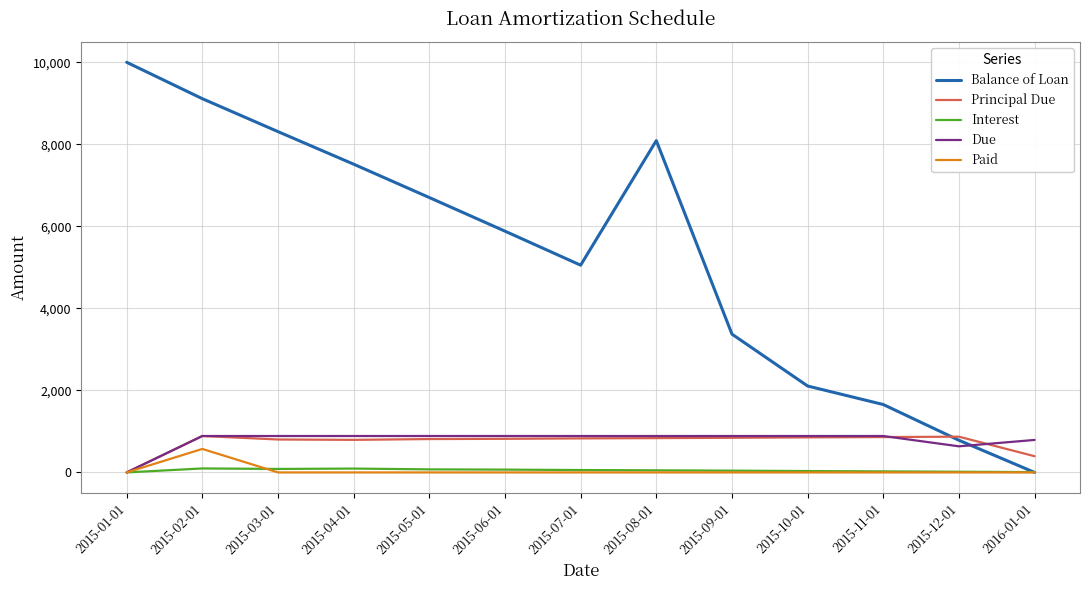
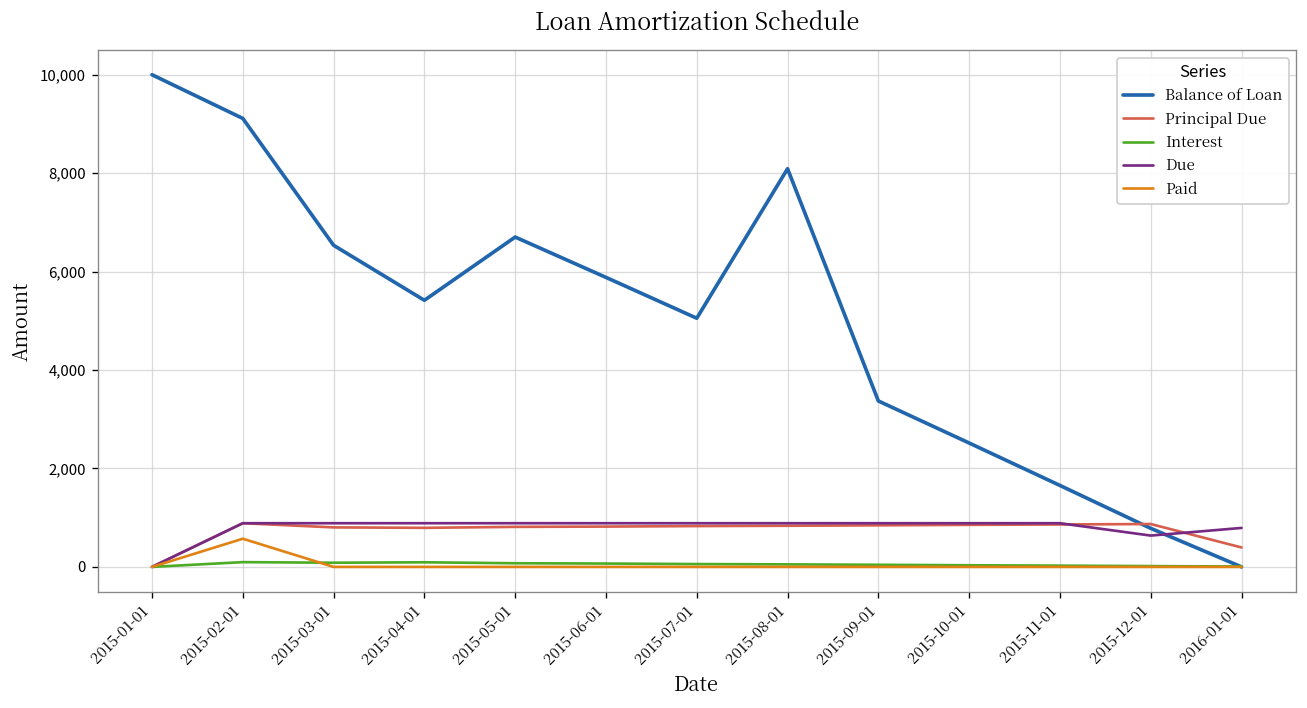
Balance of Loan, 2015-03-01: 8,300 -> 6,500
Balance of Loan, 2015-04-01: 7,500 -> 5,400
Balance of Loan, 2015-10-01: 2,100 -> 2,500
